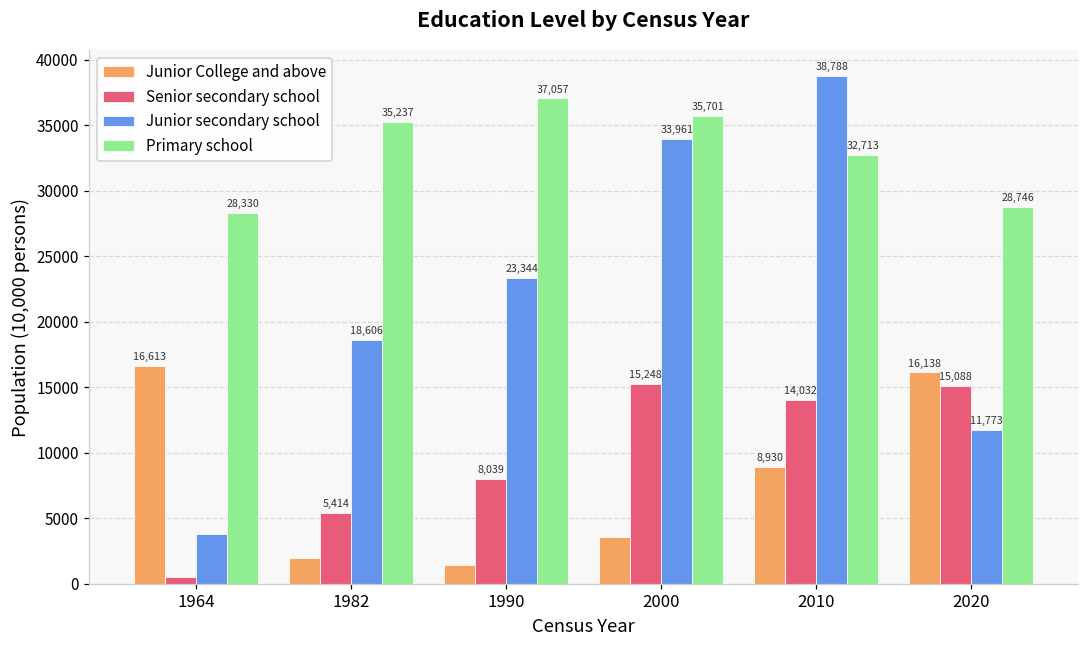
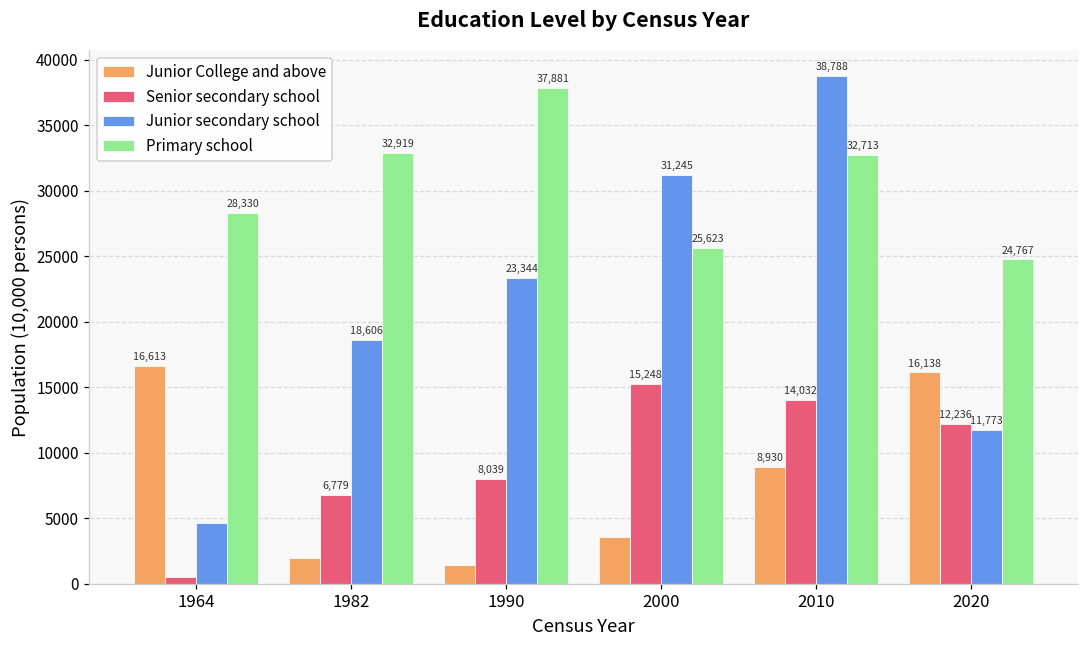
Junior secondary school, 1964: 3800 -> 4700
Senior secondary school, 1982: 5,414 -> 6,779
Primary school, 1982: 35,237 -> 32,919
Primary school, 1990: 37,057 -> 37,881
Junior secondary school, 2000: 33,961 -> 31,245
Primary school, 2000: 35,701 -> 25,623
Senior secondary school, 2020: 15,088 -> 12,236
Primary school, 2020: 28,746 -> 24,767
